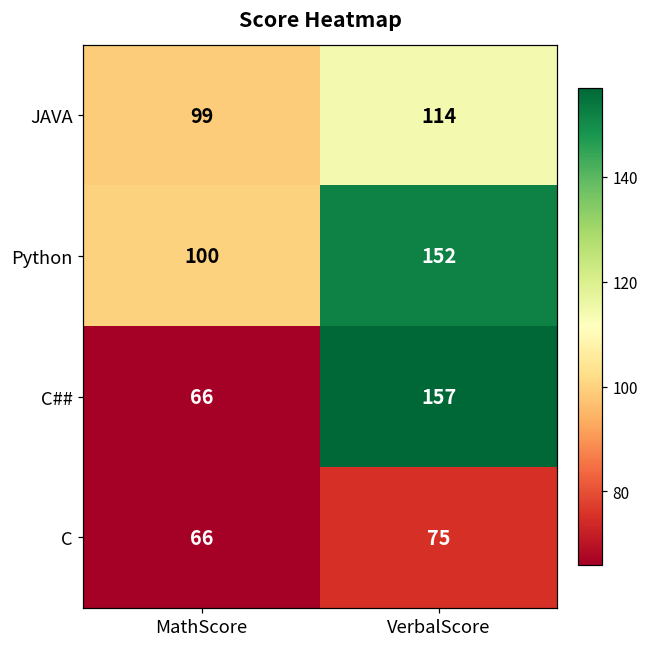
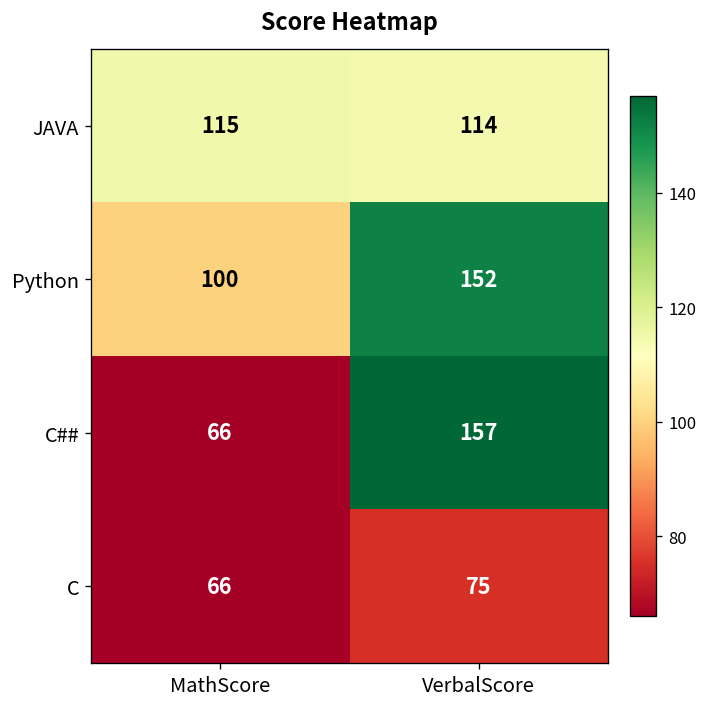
JAVA, MathScore: 99 -> 115
